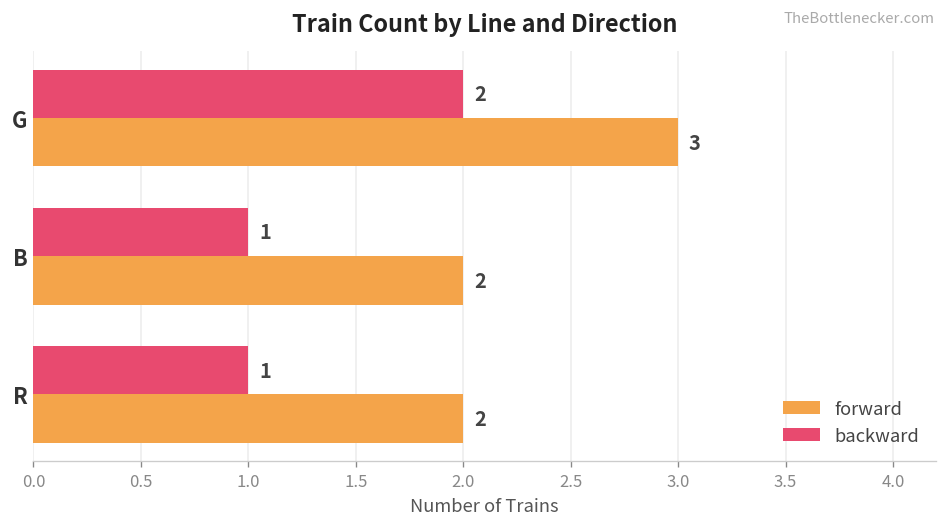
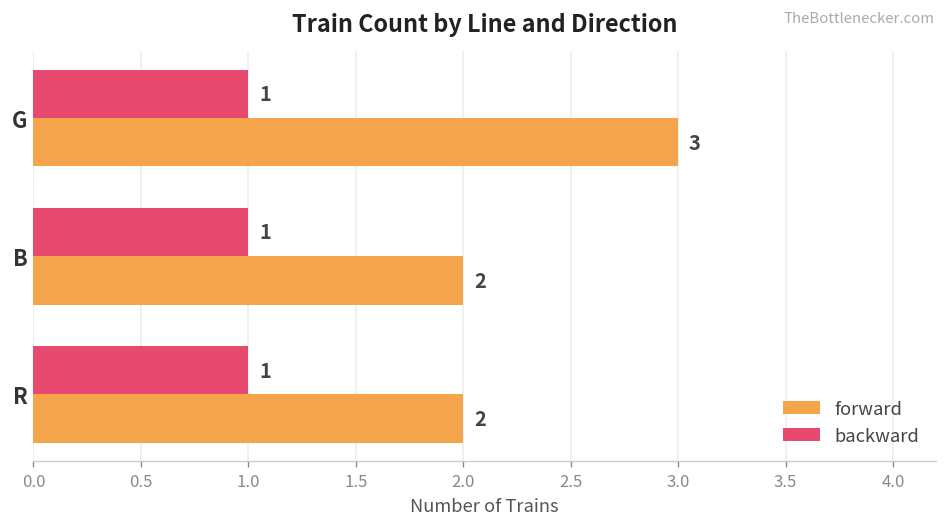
backward, G: 2 -> 1
